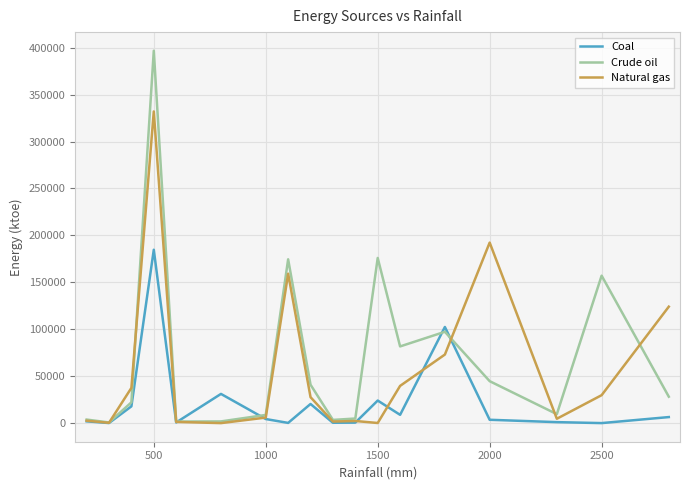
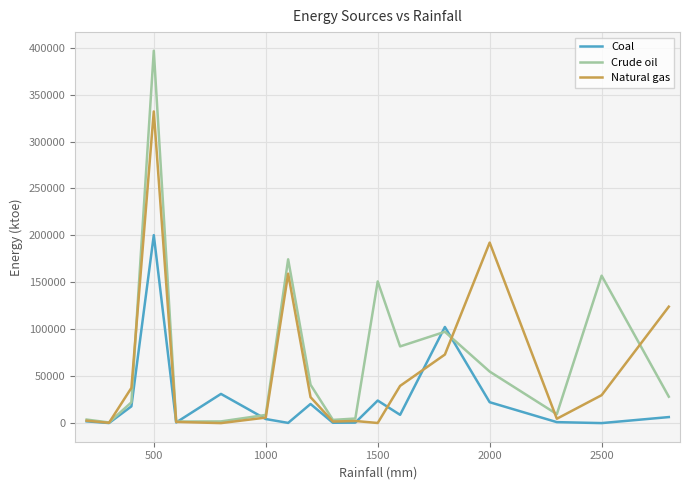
Coal, 500: 180000 -> 200000
Crude oil, 1500: 180000 -> 150000
Coal, 2000: 0 -> 20000
Crude oil, 2000: 40000 -> 50000
